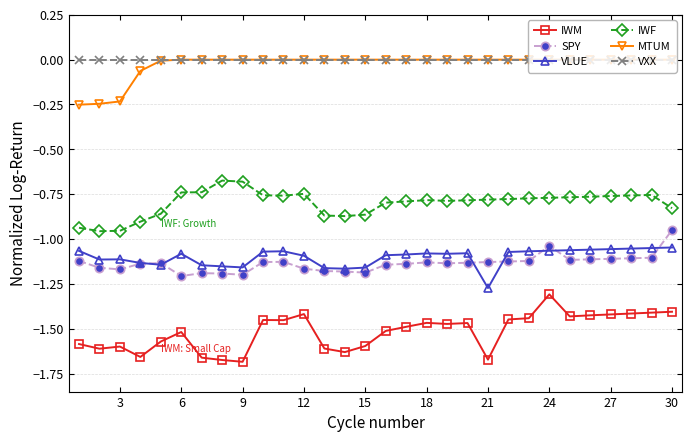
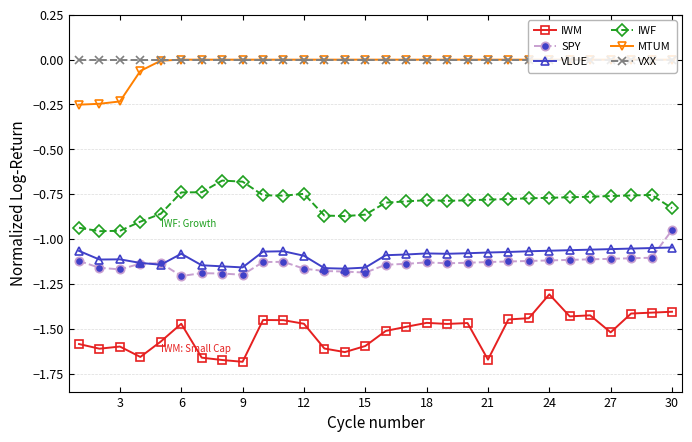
IWM, 6: -1.52 -> -1.47
IWM, 12: -1.42 -> -1.47
VLUE, 21: -1.27 -> -1.08
SPY, 24: -1.04 -> -1.12
IWM, 27: -1.42 -> -1.52
